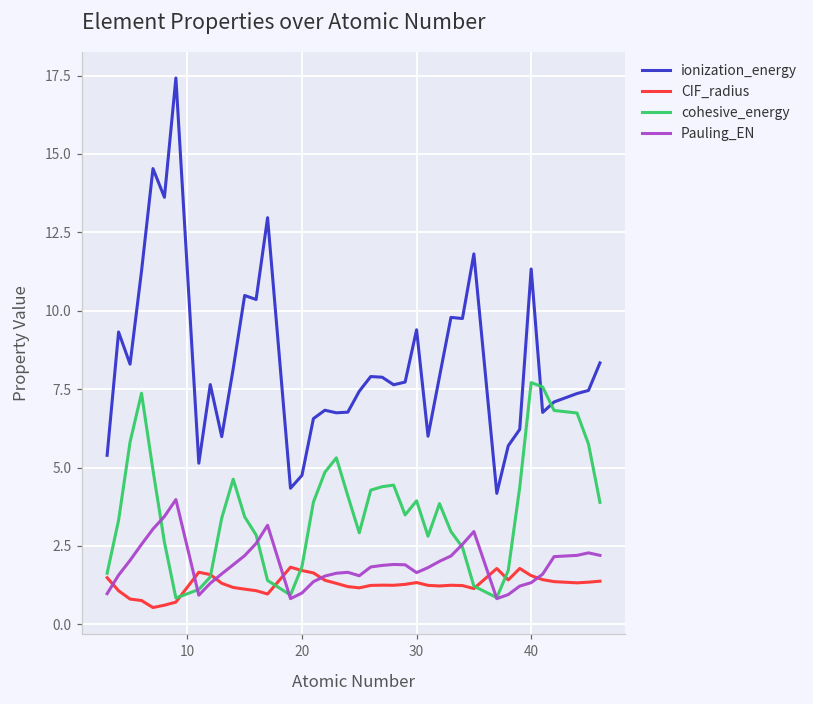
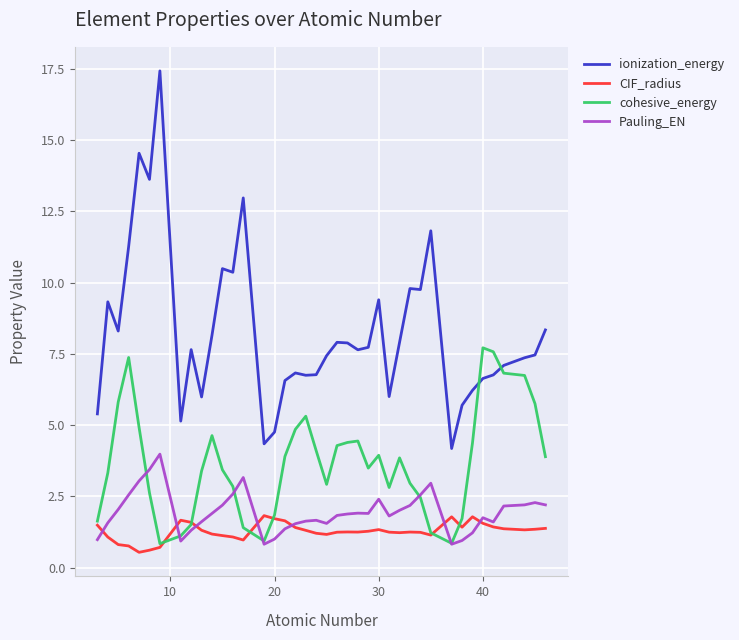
Pauling_EN, 30: 1.7 -> 2.4
ionization_energy, 40: 11.3 -> 6.6
Pauling_EN, 40: 1.3 -> 1.8
